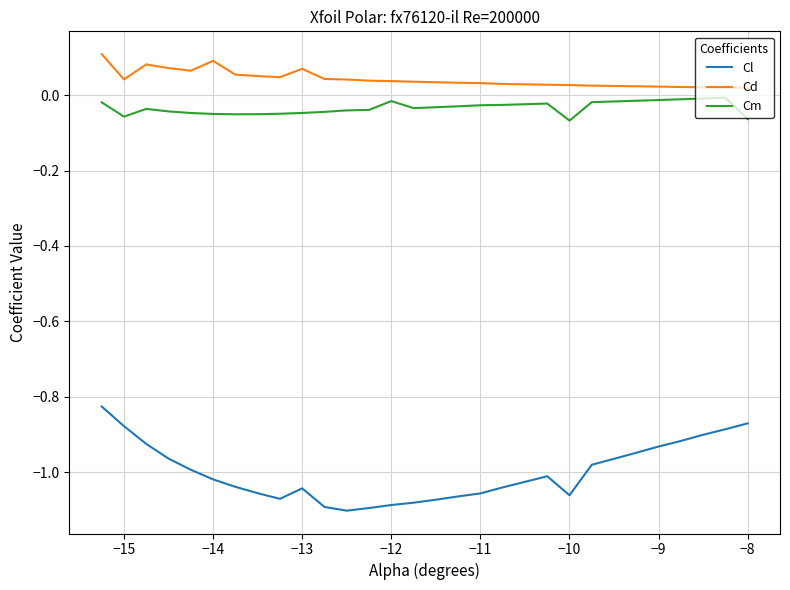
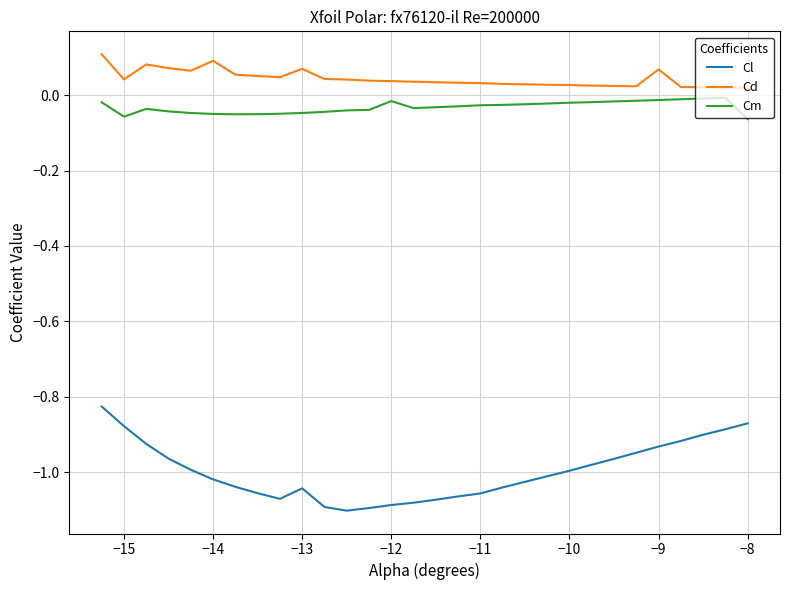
Cl, −10: -1.06 -> -1.00
Cm, −10: -0.07 -> -0.02
Cd, −9: 0.02 -> 0.07
